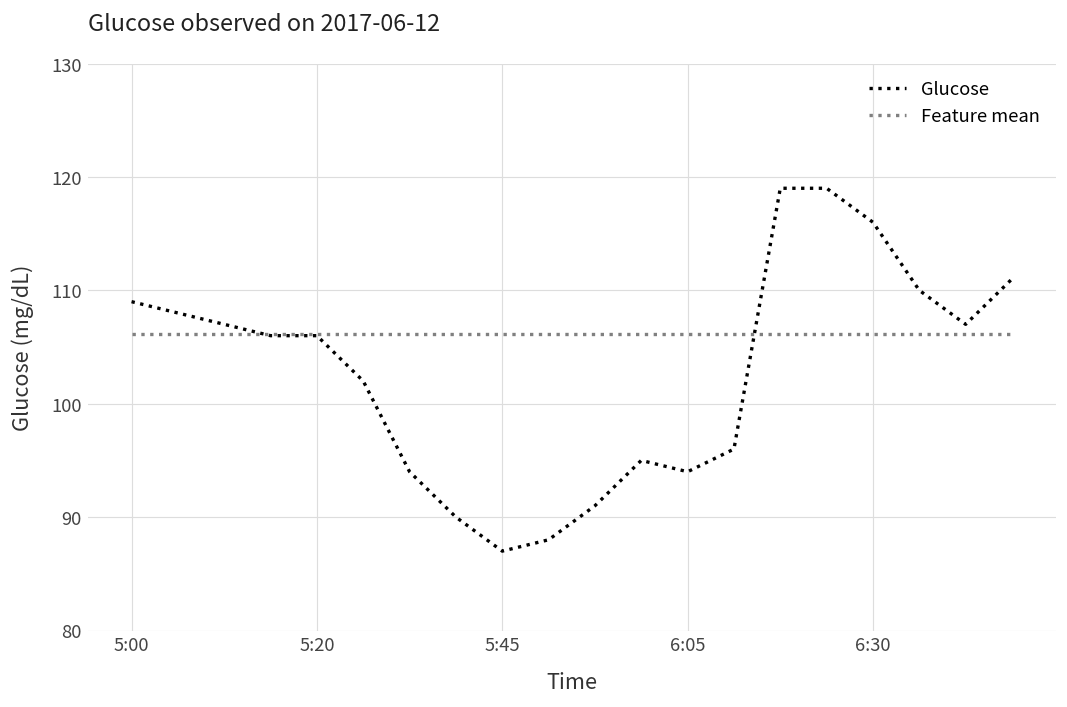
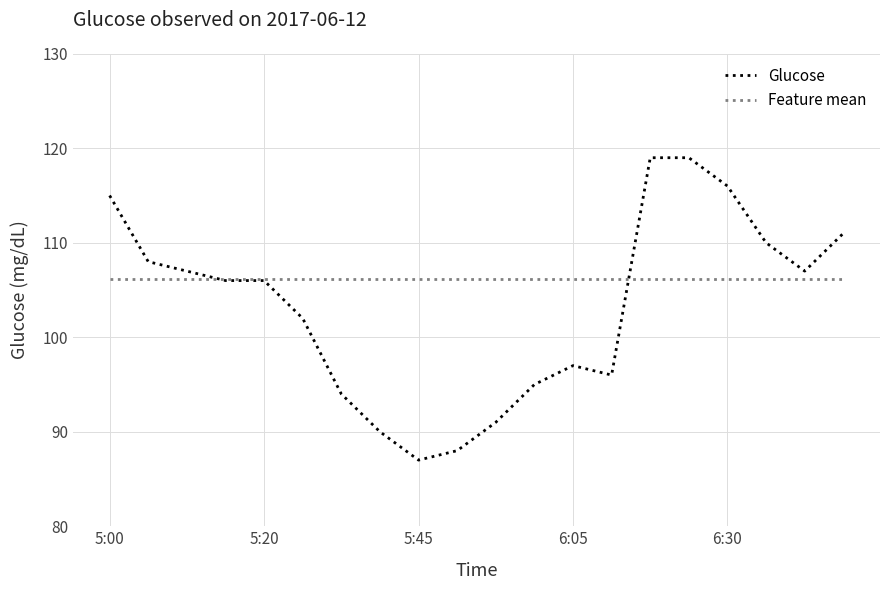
Glucose, 5:00: 109 -> 115
Glucose, 6:05: 94 -> 97
